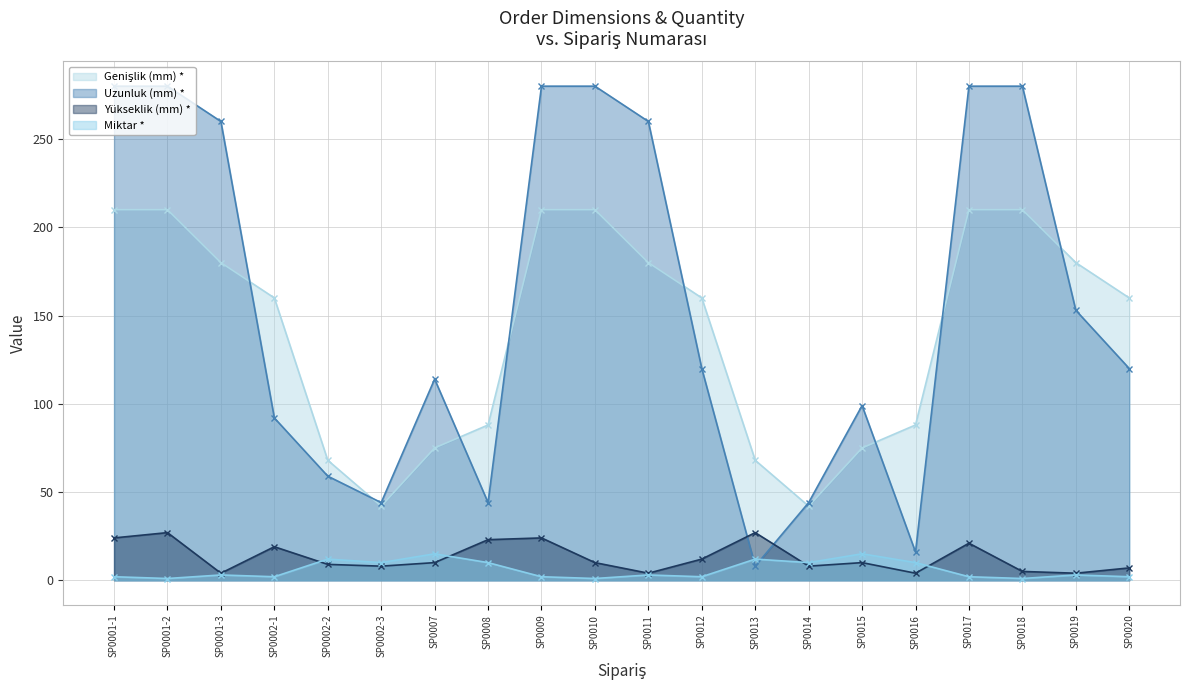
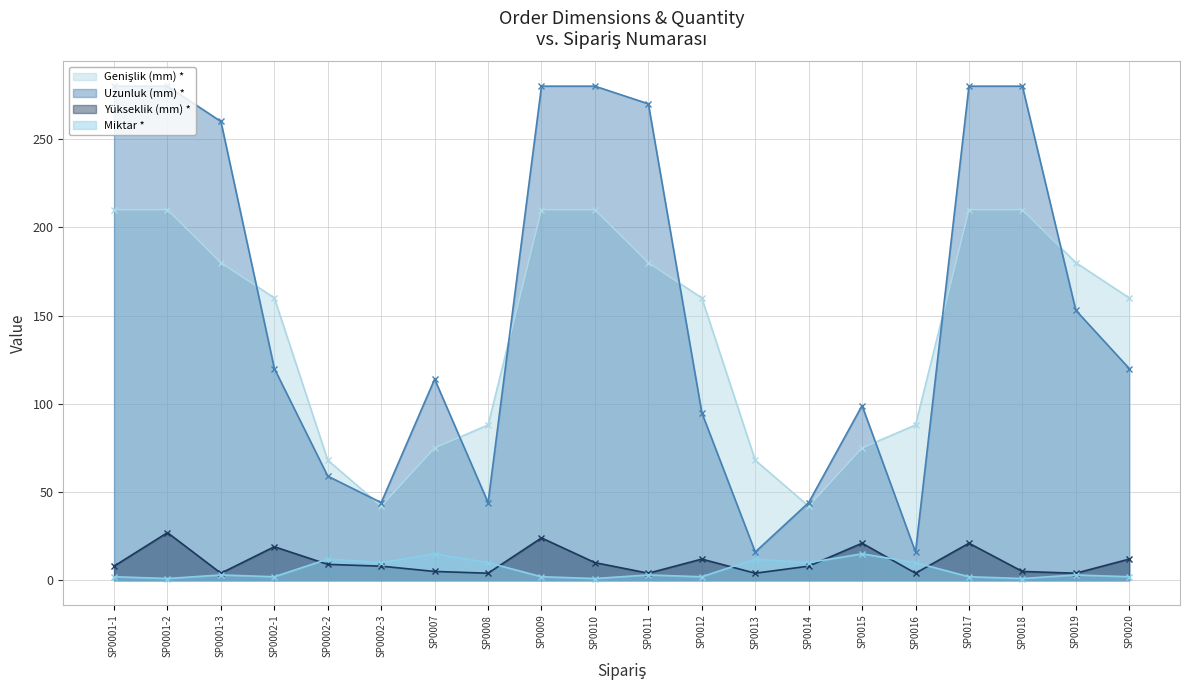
Yükseklik (mm) *, SP0001-1: 24 -> 8
Uzunluk (mm) *, SP0002-1: 92 -> 120
Yükseklik (mm) *, SP0007: 10 -> 5
Yükseklik (mm) *, SP0008: 23 -> 4
Uzunluk (mm) *, SP0011: 260 -> 270
Uzunluk (mm) *, SP0012: 120 -> 95
Uzunluk (mm) *, SP0013: 8 -> 16
Yükseklik (mm) *, SP0013: 27 -> 4
Yükseklik (mm) *, SP0015: 10 -> 21
Yükseklik (mm) *, SP0020: 7 -> 12
